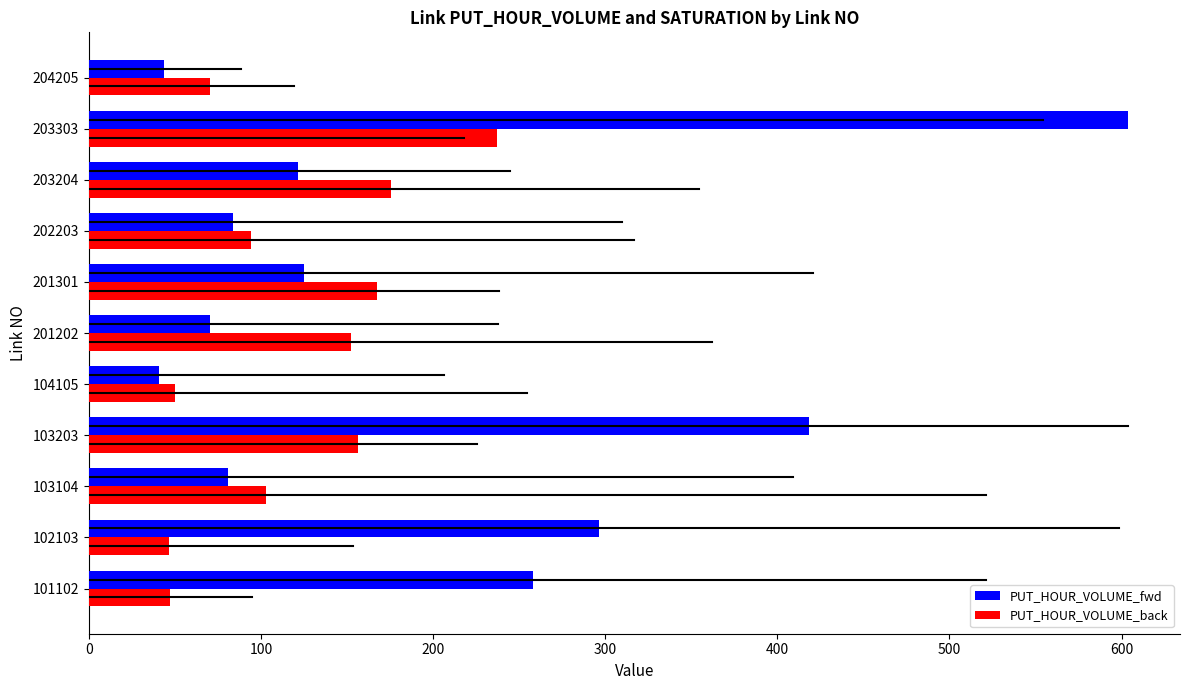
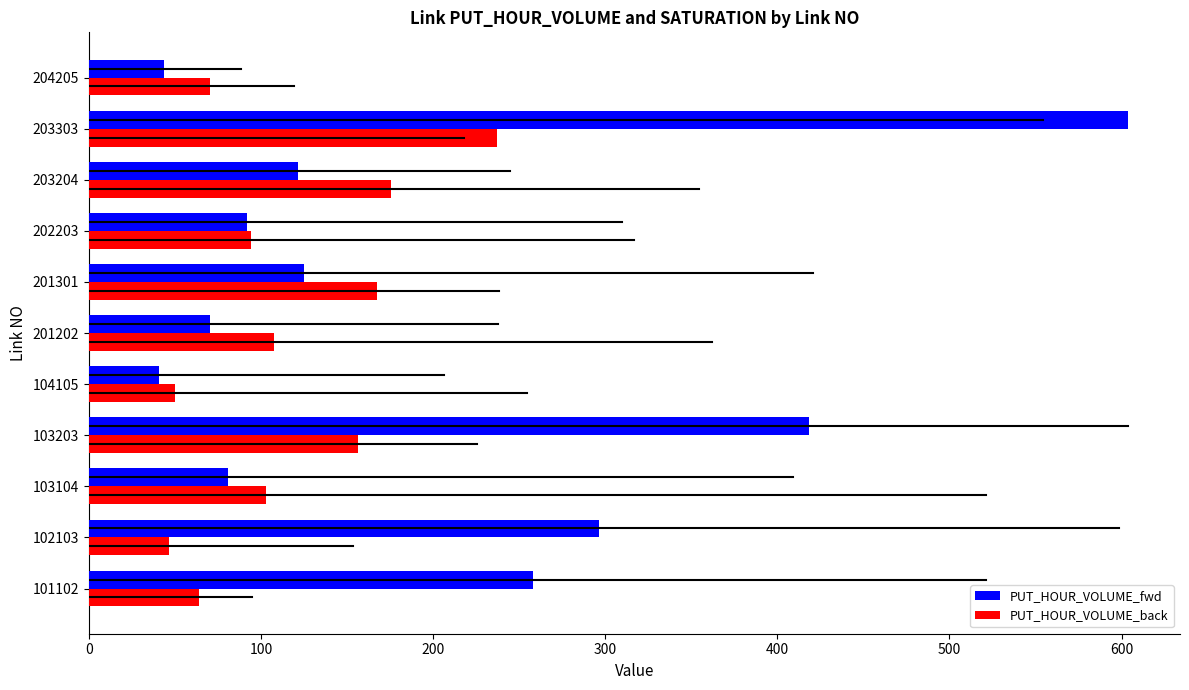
PUT_HOUR_VOLUME_fwd, 202203: 84 -> 92
PUT_HOUR_VOLUME_back, 201202: 152 -> 108
PUT_HOUR_VOLUME_back, 101102: 47 -> 64
